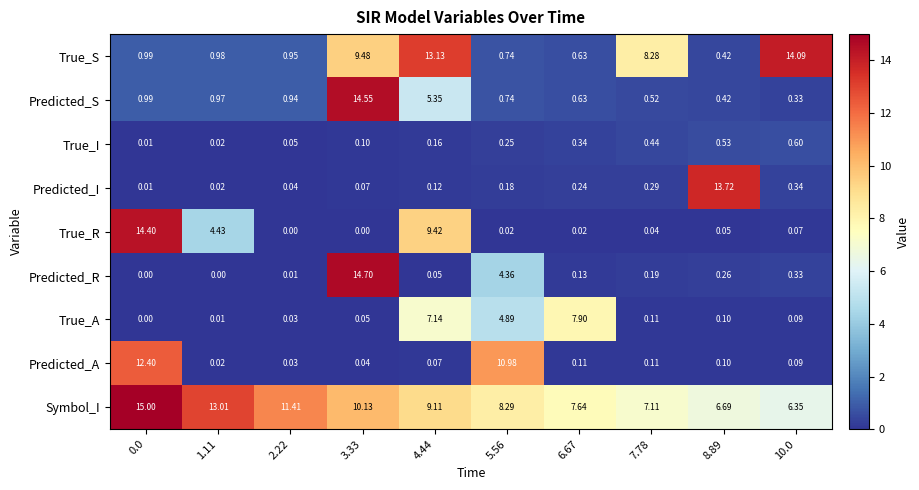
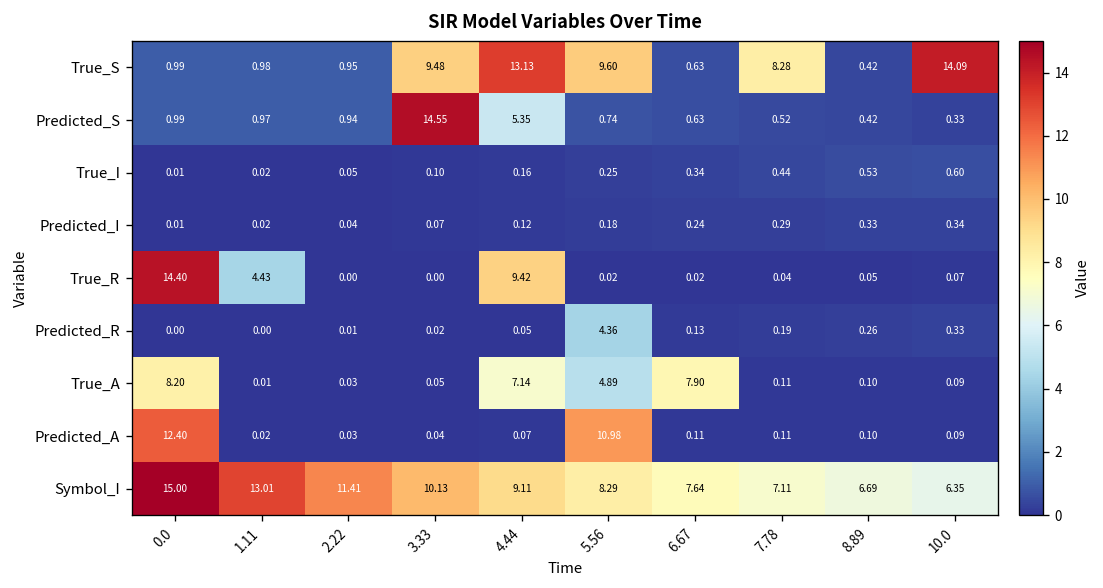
True_S, 5.56: 0.74 -> 9.60
Predicted_I, 8.89: 13.72 -> 0.33
Predicted_R, 3.33: 14.70 -> 0.02
True_A, 0.0: 0.00 -> 8.20
